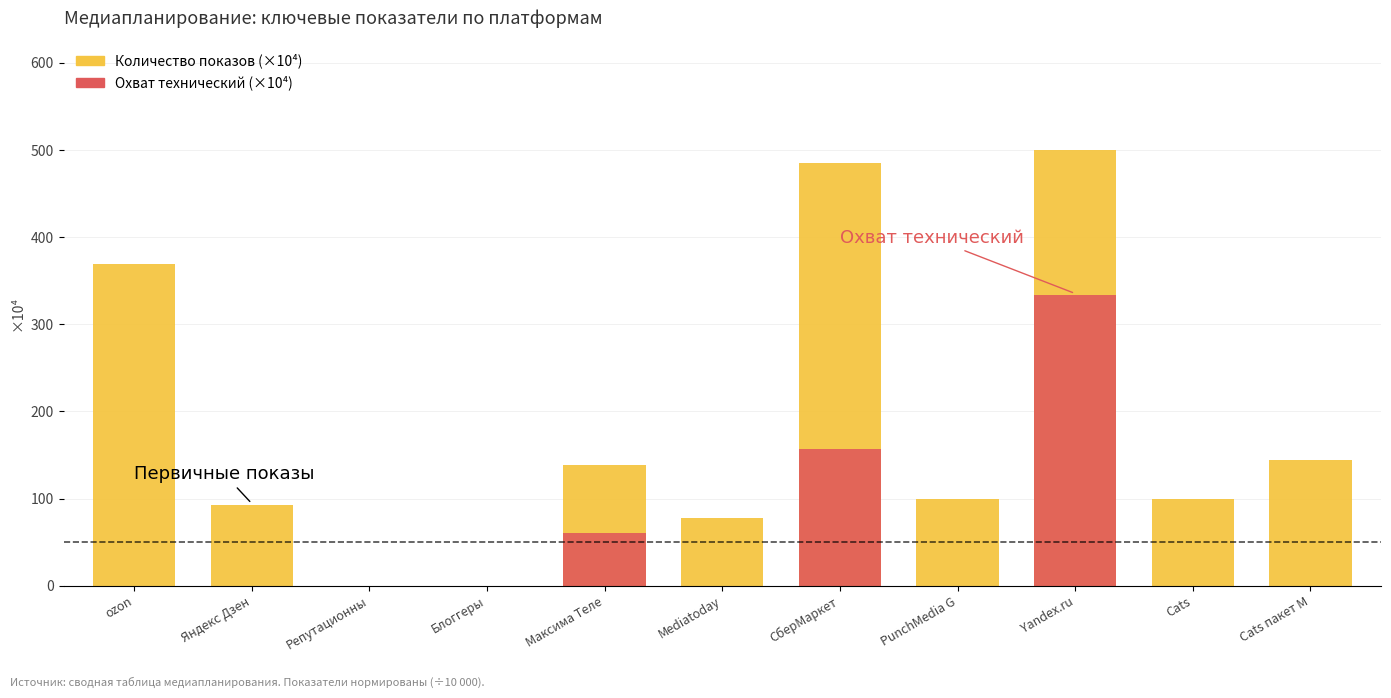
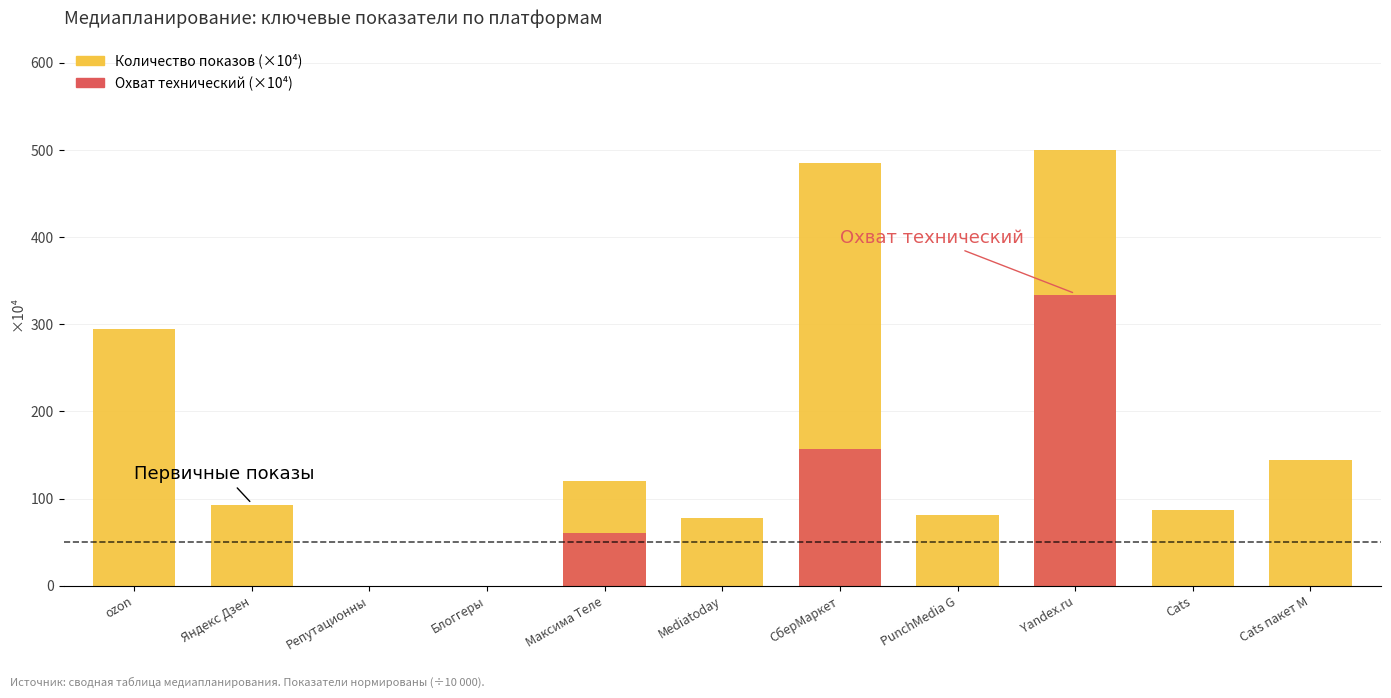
Количество показов (×10⁴), ozon: 370 -> 290
Количество показов (×10⁴), Максима Теле: 140 -> 120
Количество показов (×10⁴), PunchMedia G: 100 -> 80
Количество показов (×10⁴), Cats: 100 -> 90
